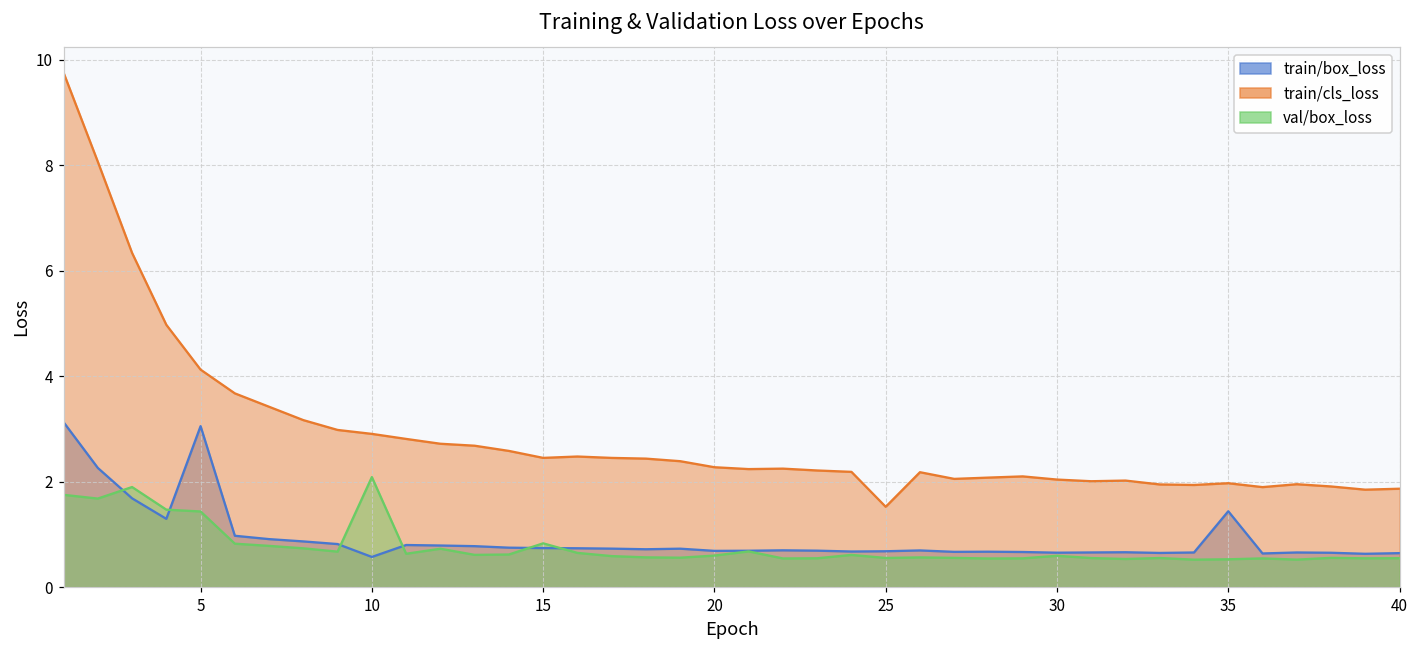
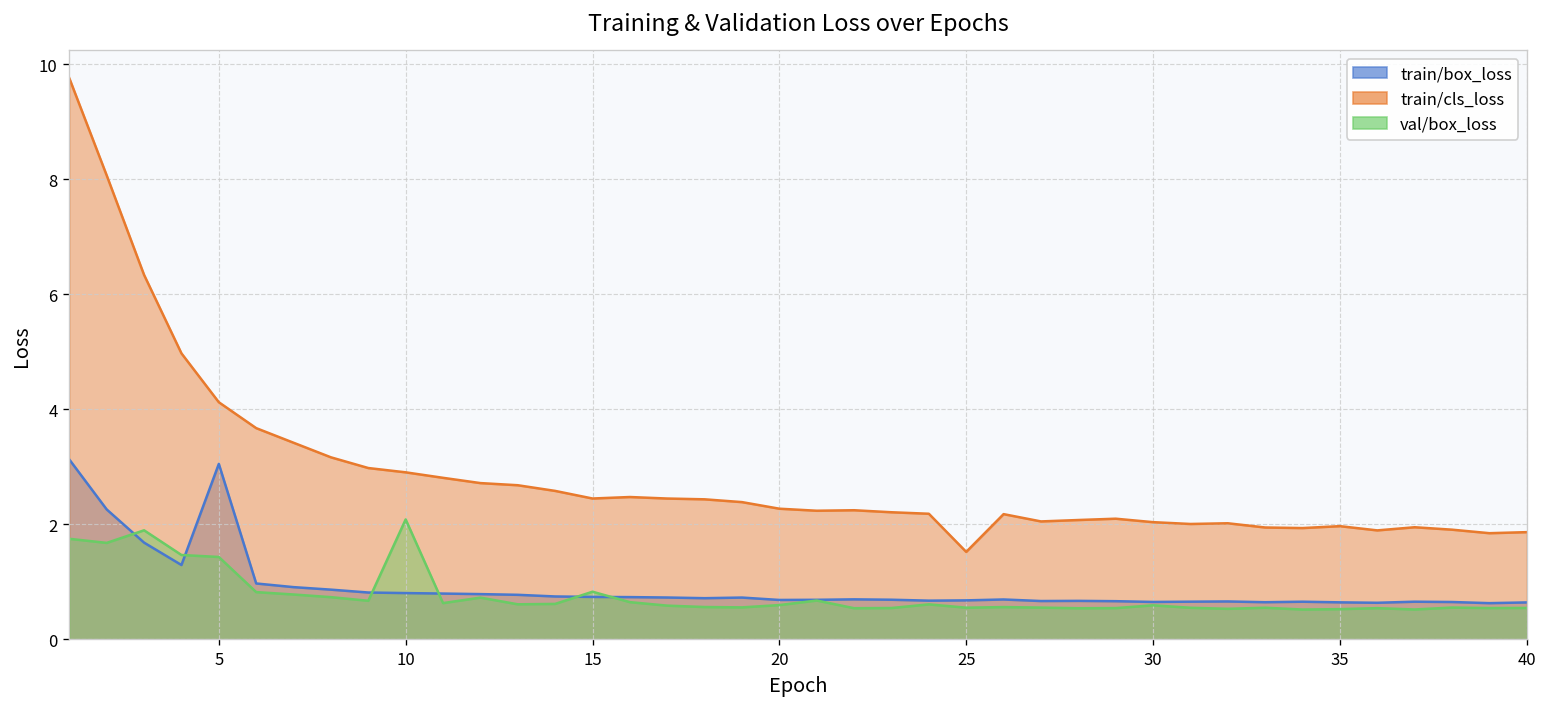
train/box_loss, 10: 0.6 -> 0.8
train/box_loss, 35: 1.4 -> 0.6
